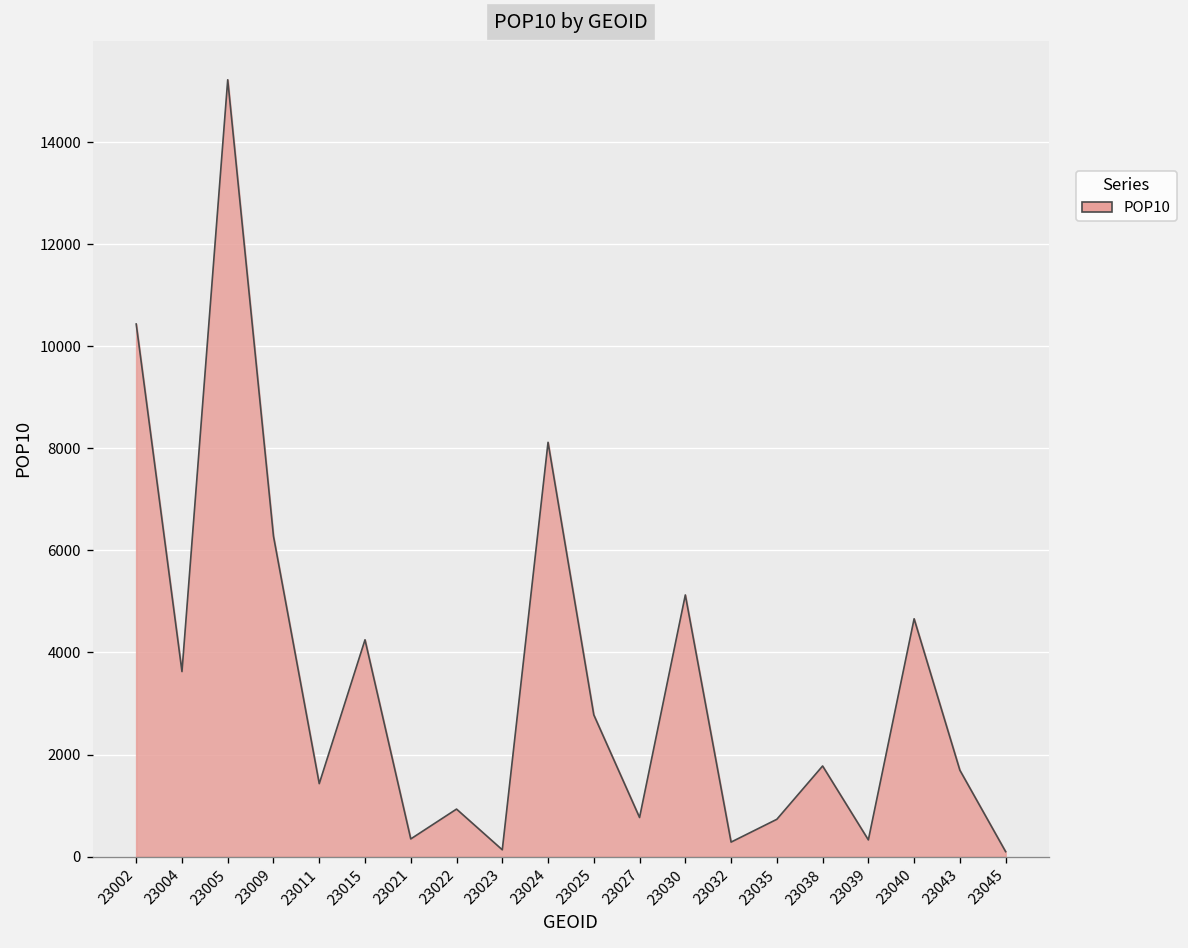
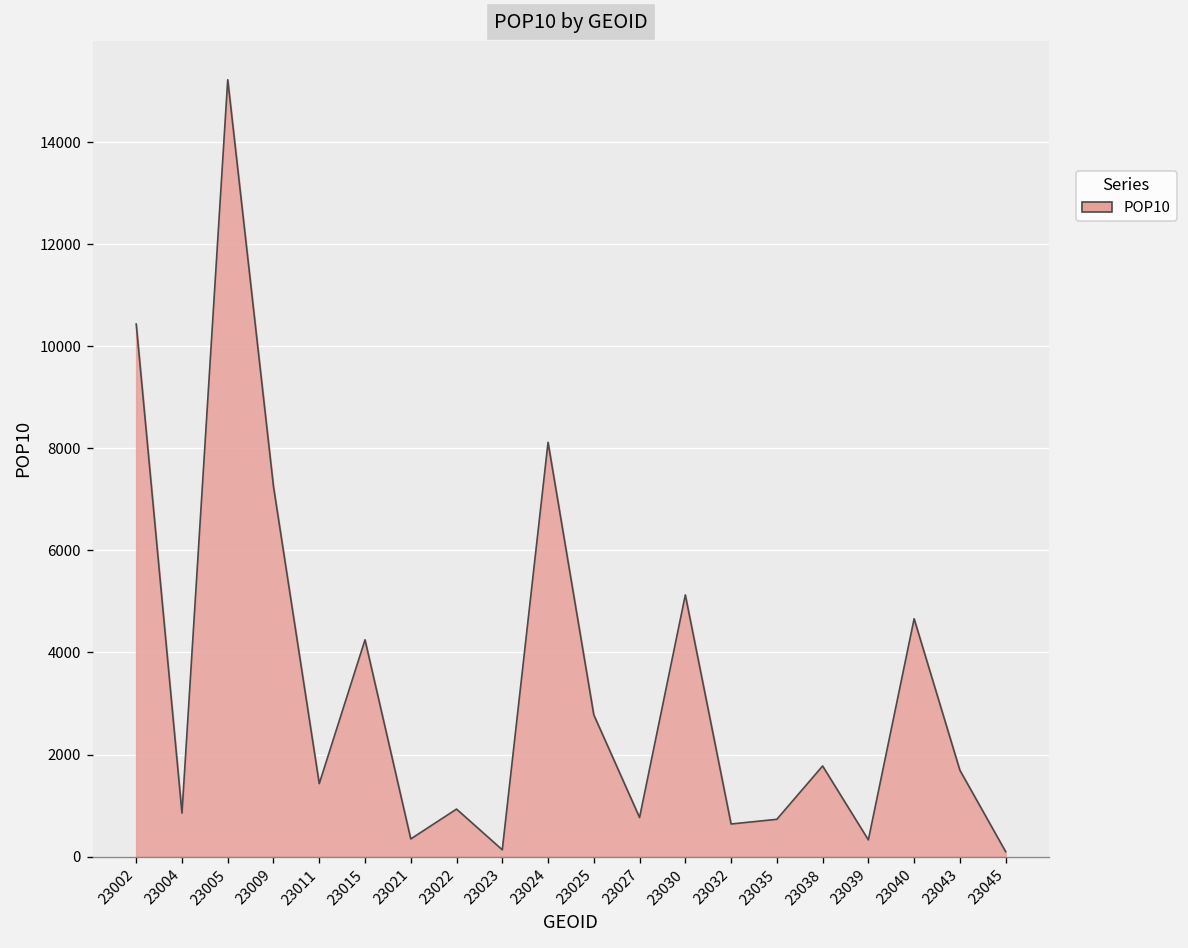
23004: 3600 -> 900
23009: 6300 -> 7300
23032: 300 -> 600
